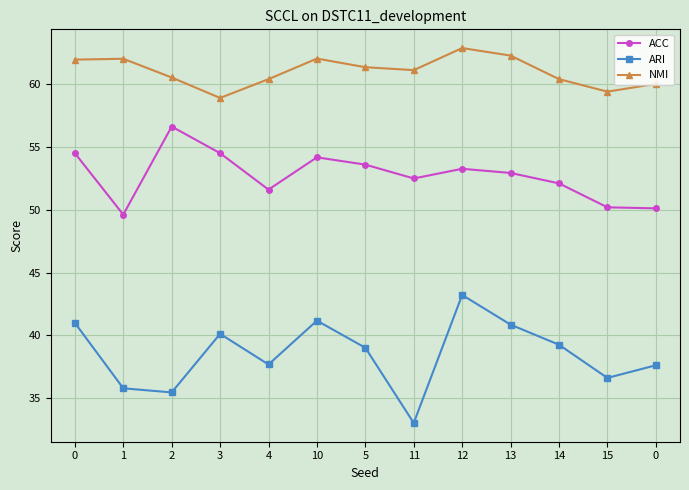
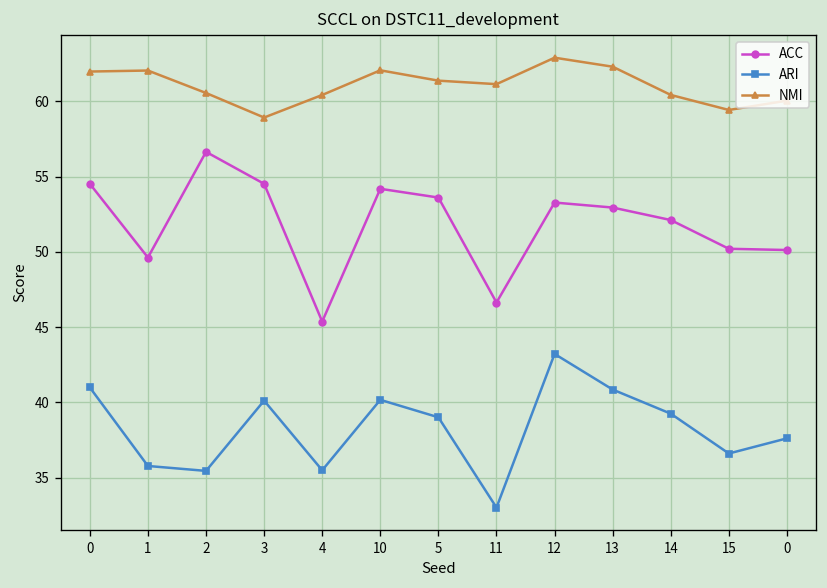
ACC, 4: 51.6 -> 45.4
ARI, 4: 37.7 -> 35.5
ARI, 10: 41.2 -> 40.2
ACC, 11: 52.5 -> 46.6
